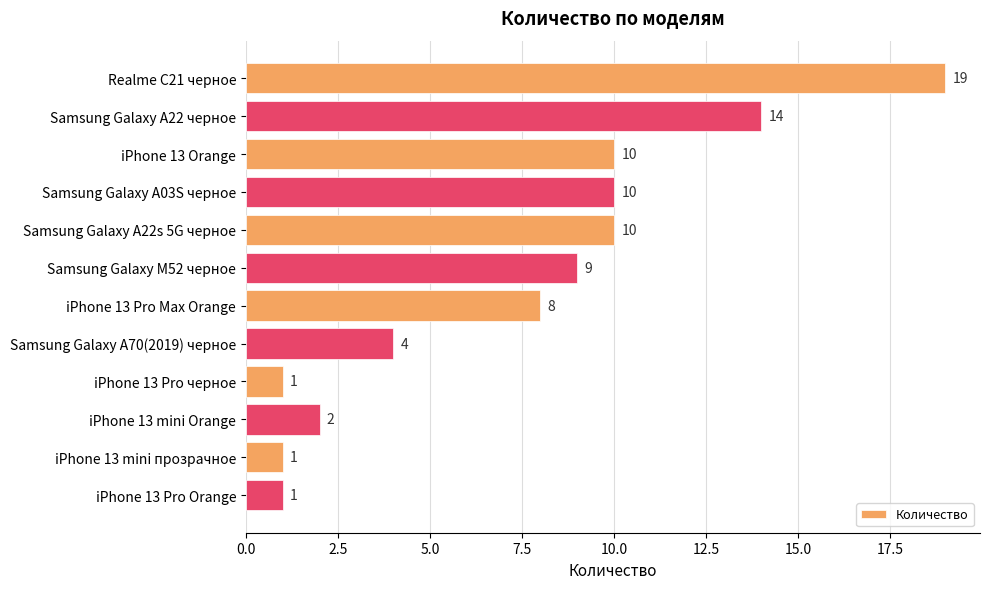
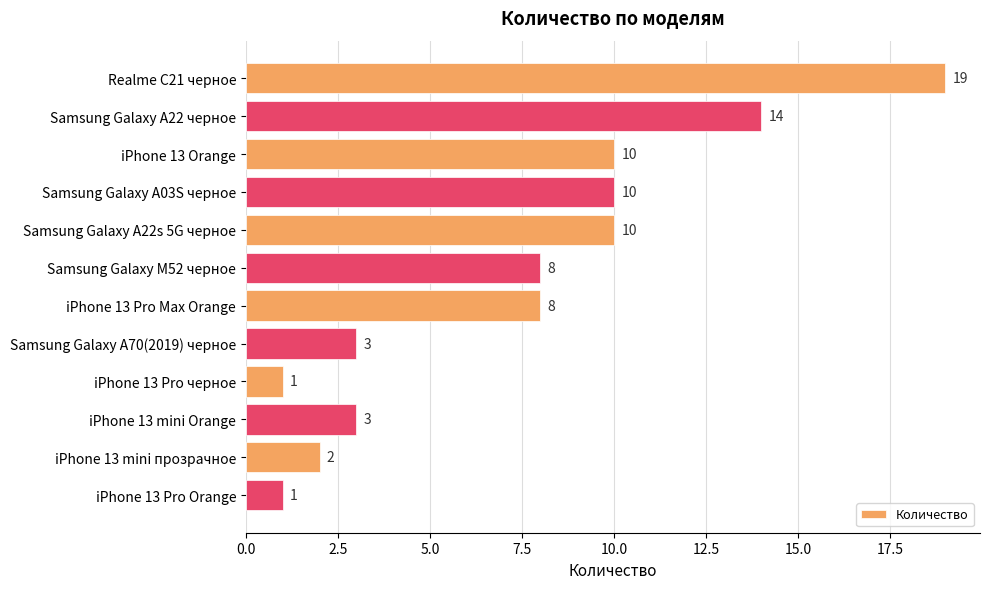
Samsung Galaxy M52 черное: 9 -> 8
Samsung Galaxy A70(2019) черное: 4 -> 3
iPhone 13 mini Orange: 2 -> 3
iPhone 13 mini прозрачное: 1 -> 2
